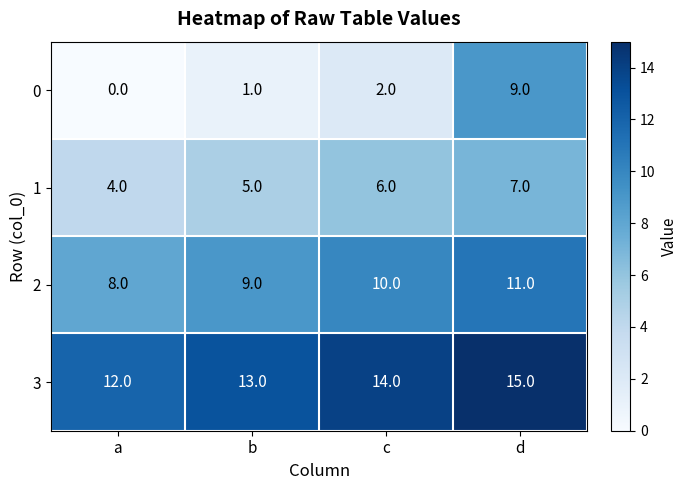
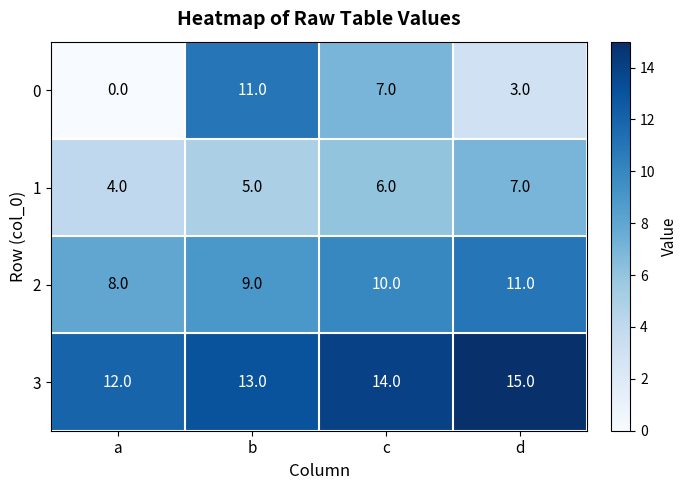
0, b: 1.0 -> 11.0
0, c: 2.0 -> 7.0
0, d: 9.0 -> 3.0
